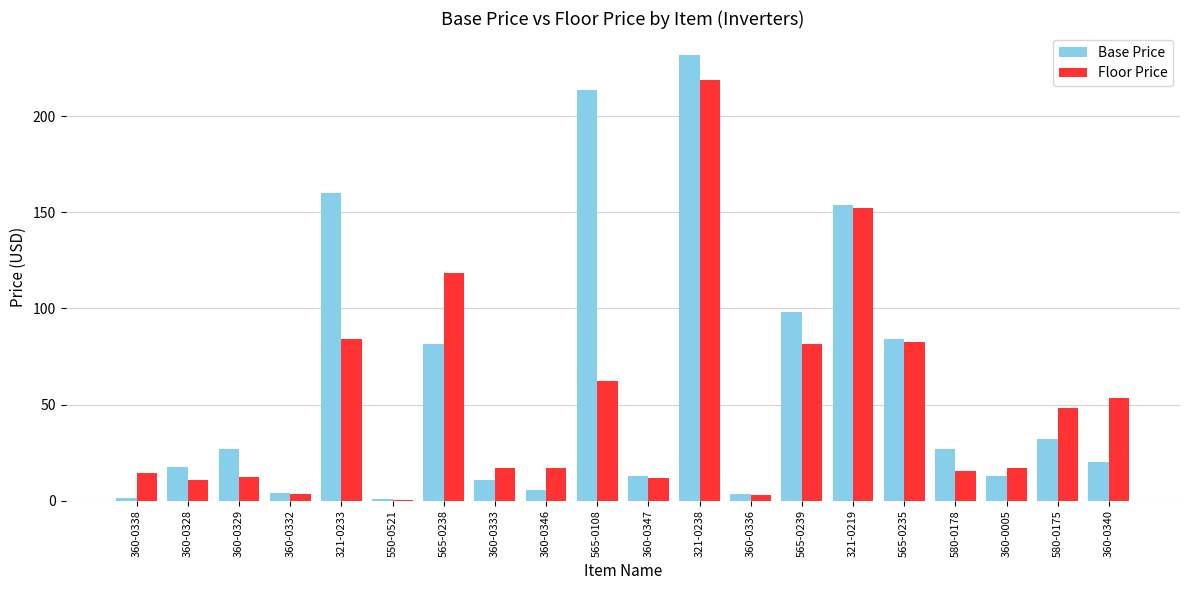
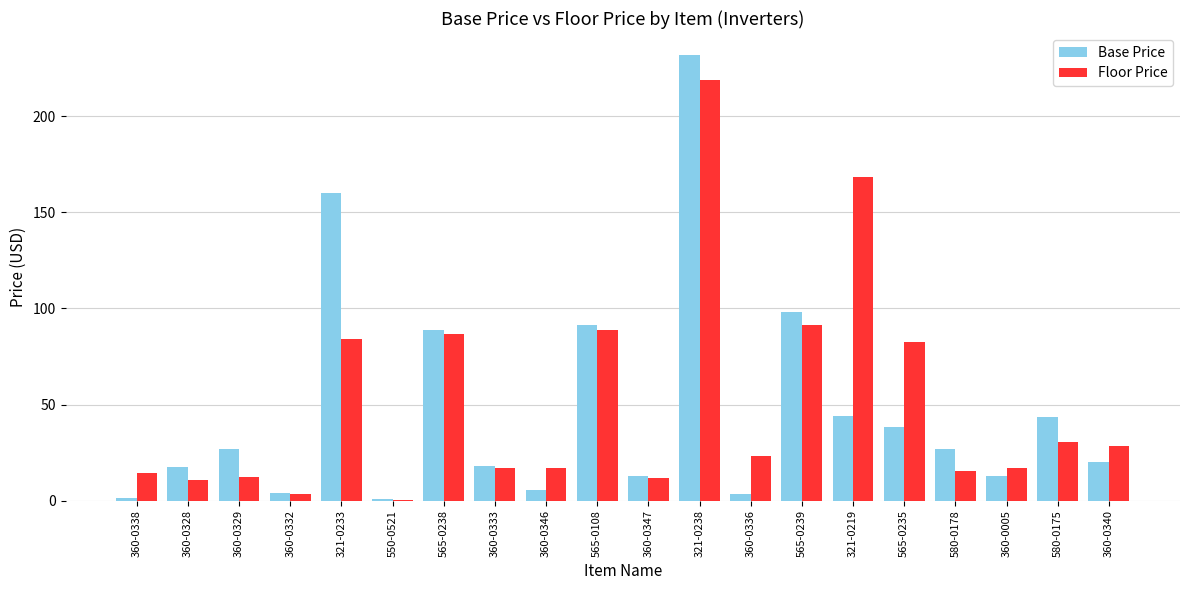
Base Price, 565-0238: 81 -> 89
Floor Price, 565-0238: 119 -> 87
Base Price, 360-0333: 11 -> 18
Base Price, 565-0108: 214 -> 91
Floor Price, 565-0108: 62 -> 89
Floor Price, 360-0336: 3 -> 23
Floor Price, 565-0239: 82 -> 91
Base Price, 321-0219: 154 -> 44
Floor Price, 321-0219: 152 -> 168
Base Price, 565-0235: 84 -> 38
Base Price, 580-0175: 32 -> 43
Floor Price, 580-0175: 48 -> 31
Floor Price, 360-0340: 53 -> 28
